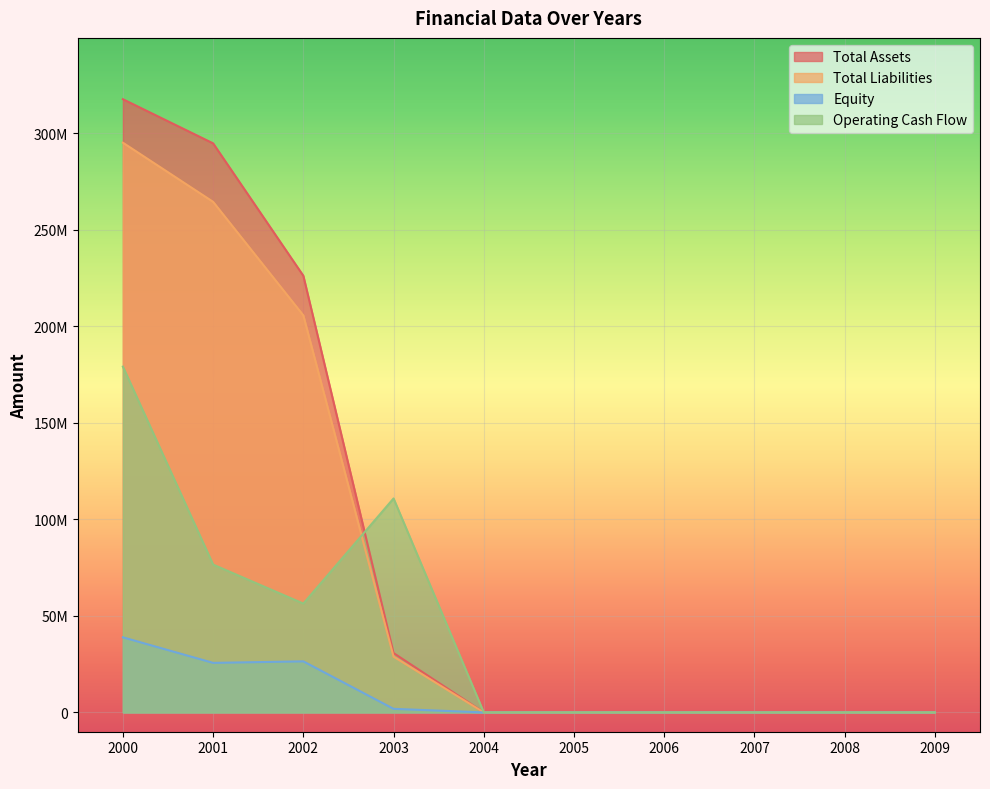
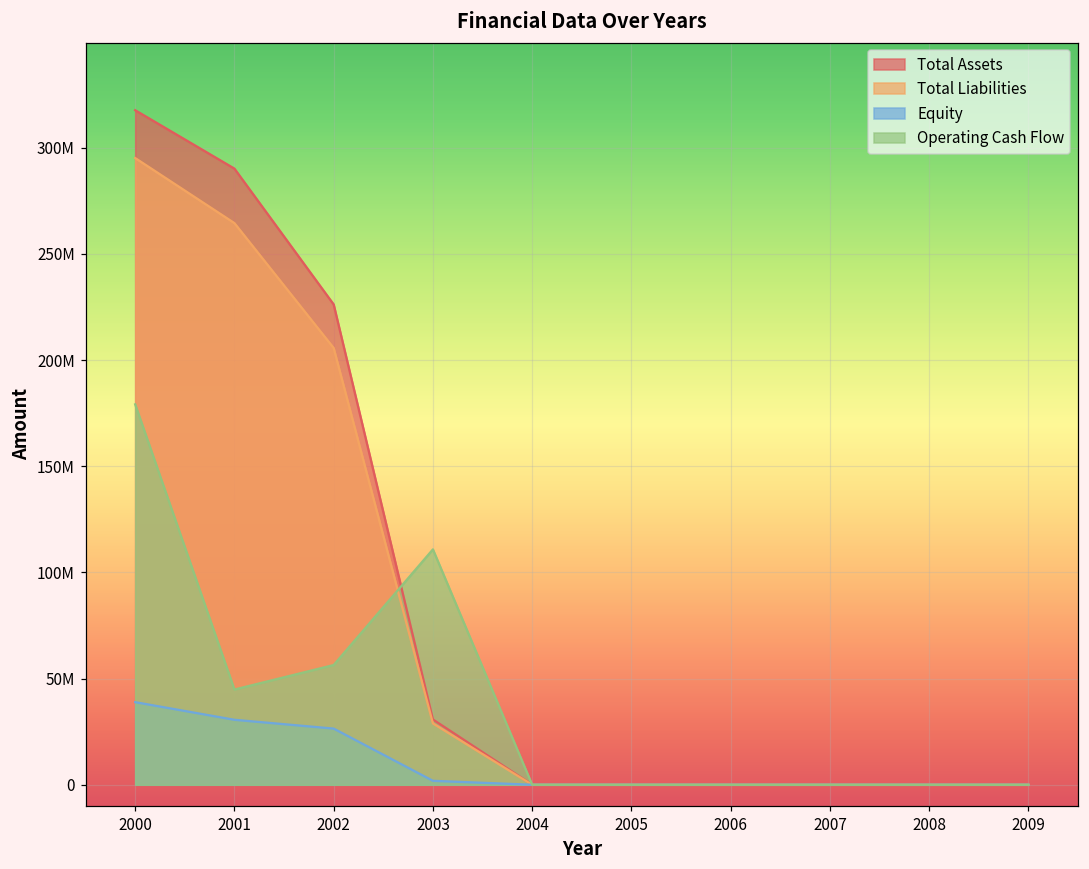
Total Assets, 2001: 295000000 -> 290000000
Equity, 2001: 26000000 -> 31000000
Operating Cash Flow, 2001: 77000000 -> 45000000
